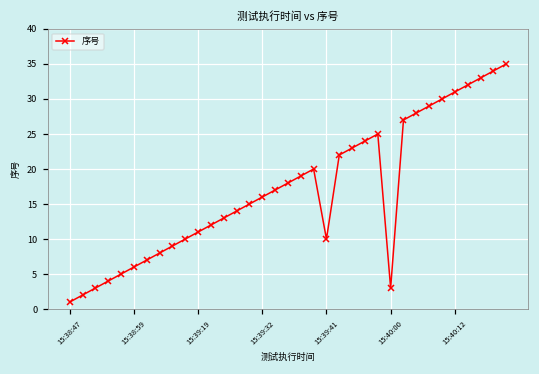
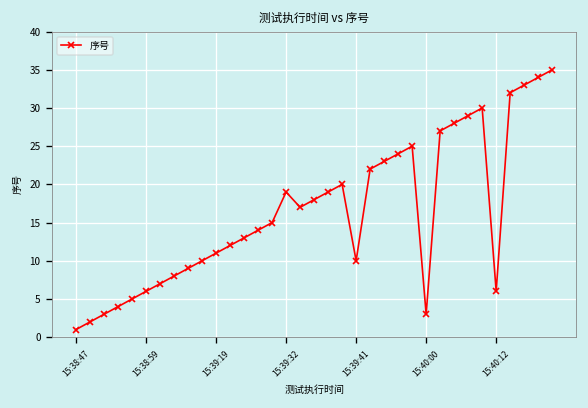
15:39:32: 16 -> 19
15:40:12: 31 -> 6
